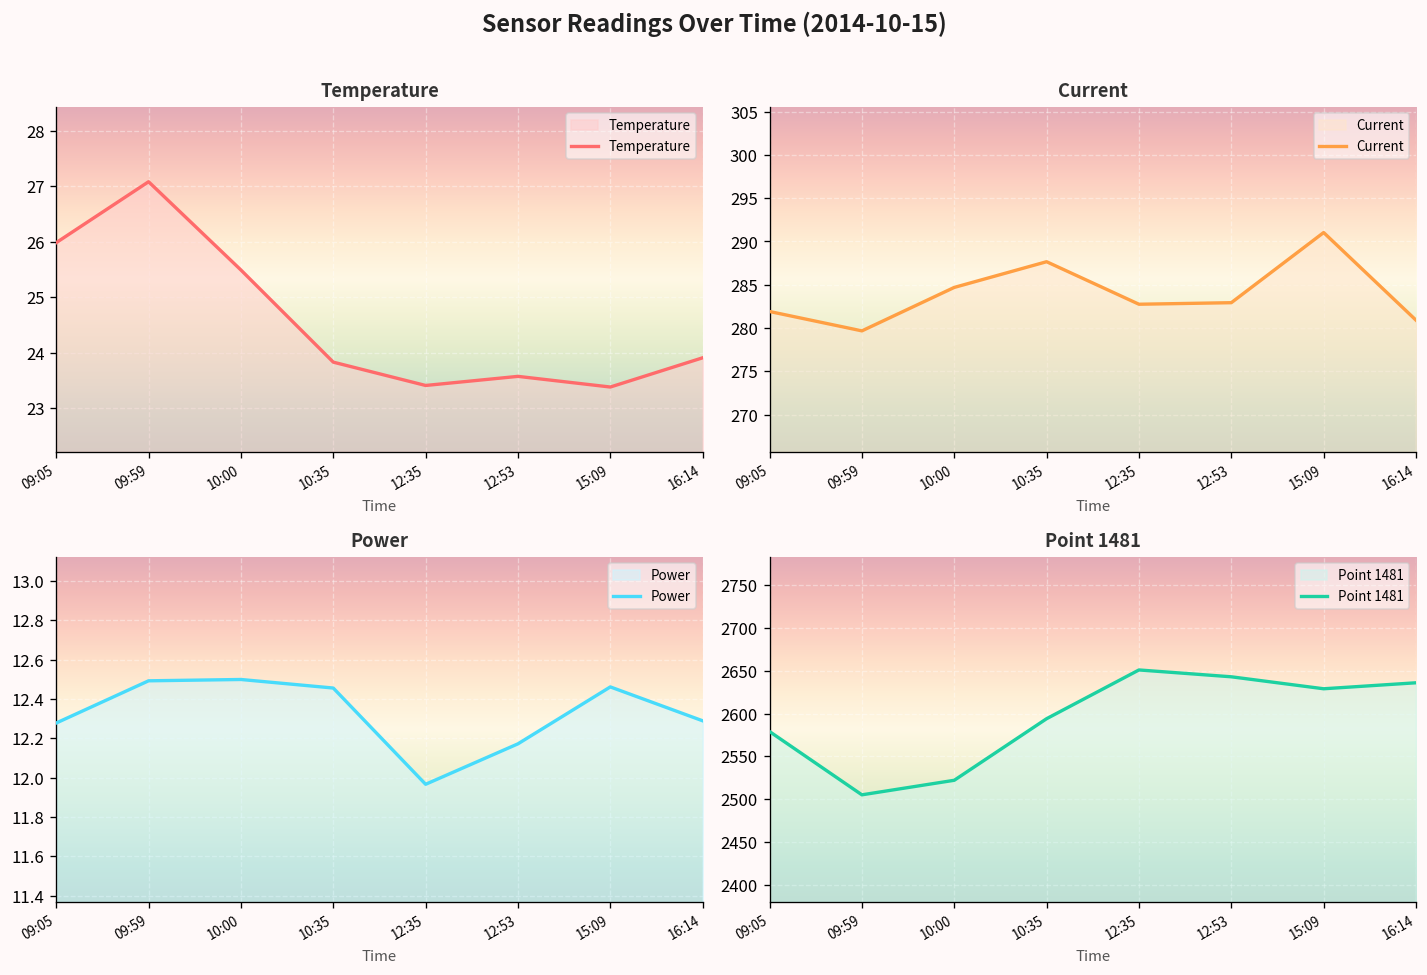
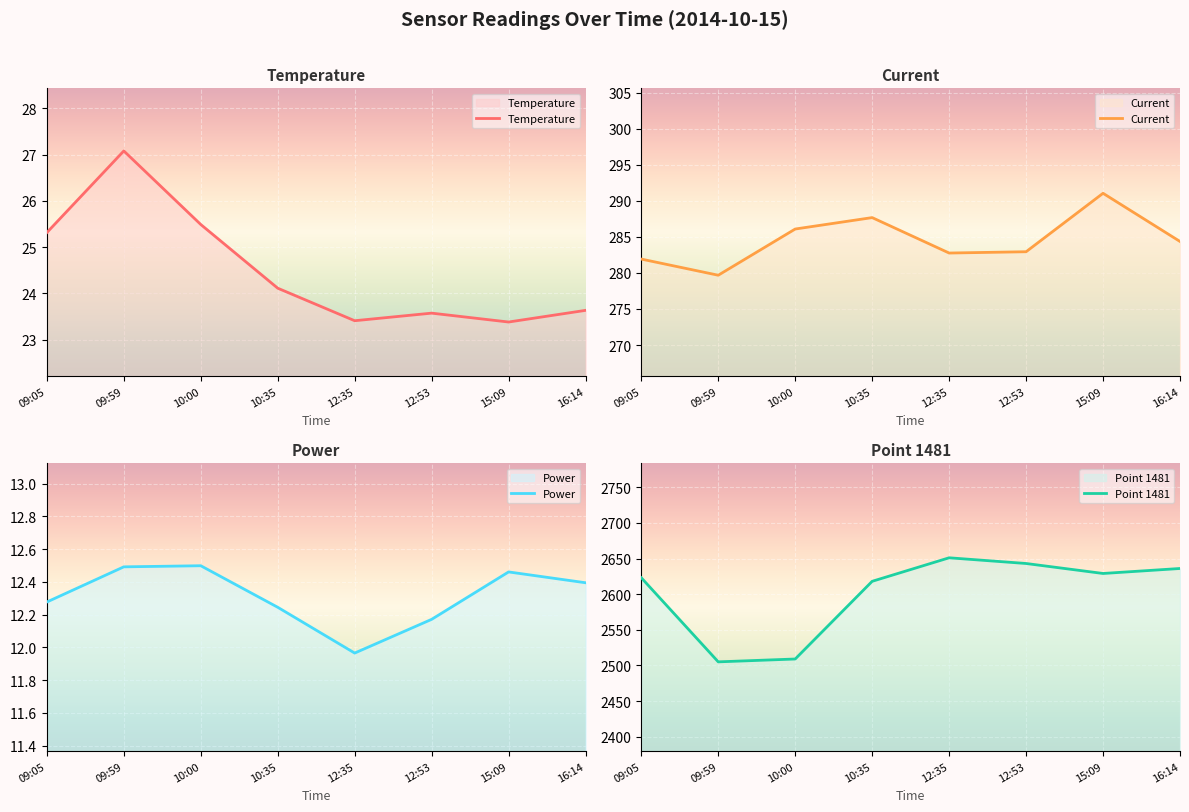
Temperature, 09:05: 26.0 -> 25.3
Temperature, 10:35: 23.8 -> 24.1
Temperature, 16:14: 23.9 -> 23.6
Current, 10:00: 285 -> 286
Current, 16:14: 281 -> 284
Power, 10:35: 12.45 -> 12.24
Power, 16:14: 12.29 -> 12.39
Point 1481, 09:05: 2580 -> 2620
Point 1481, 10:00: 2520 -> 2510
Point 1481, 10:35: 2590 -> 2620
